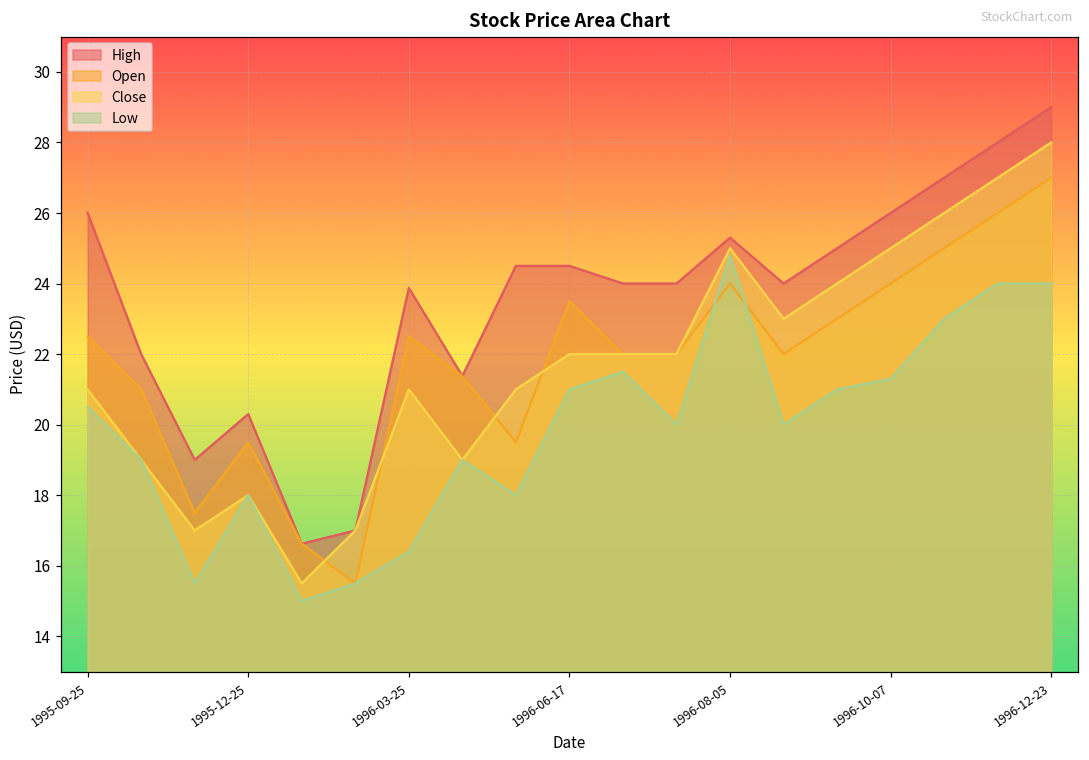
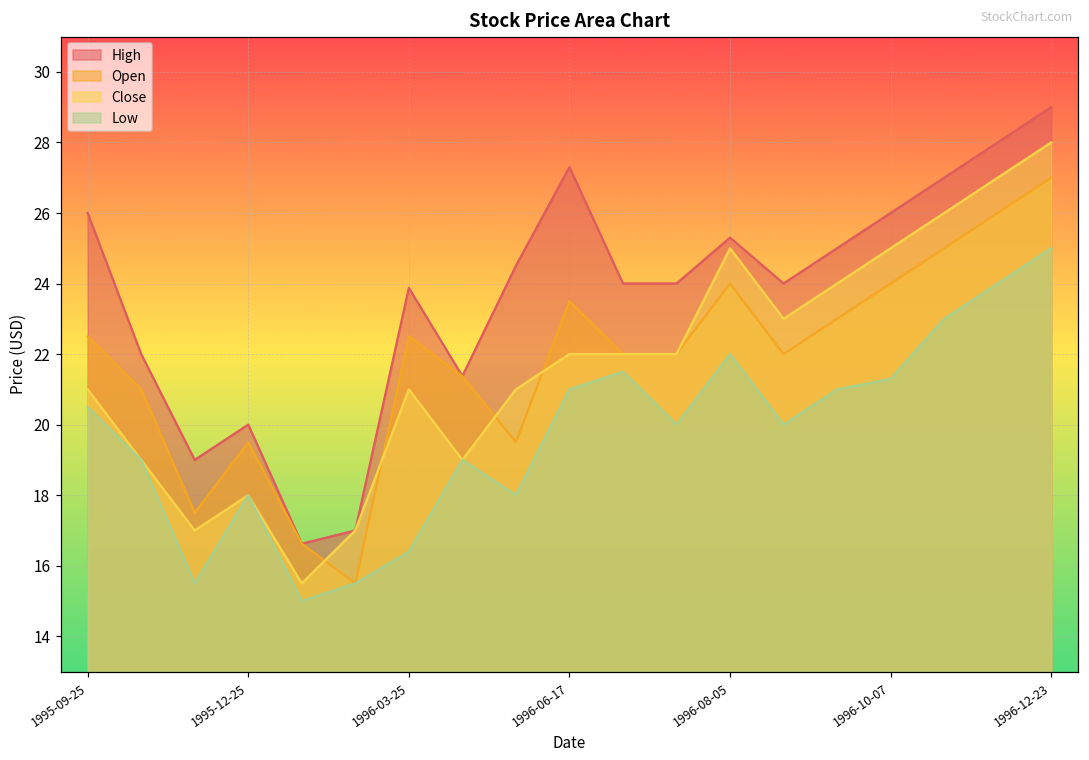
High, 1995-12-25: 20.3 -> 20.0
High, 1996-06-17: 24.5 -> 27.3
Low, 1996-08-05: 24.8 -> 22.0
Low, 1996-12-23: 24 -> 25
